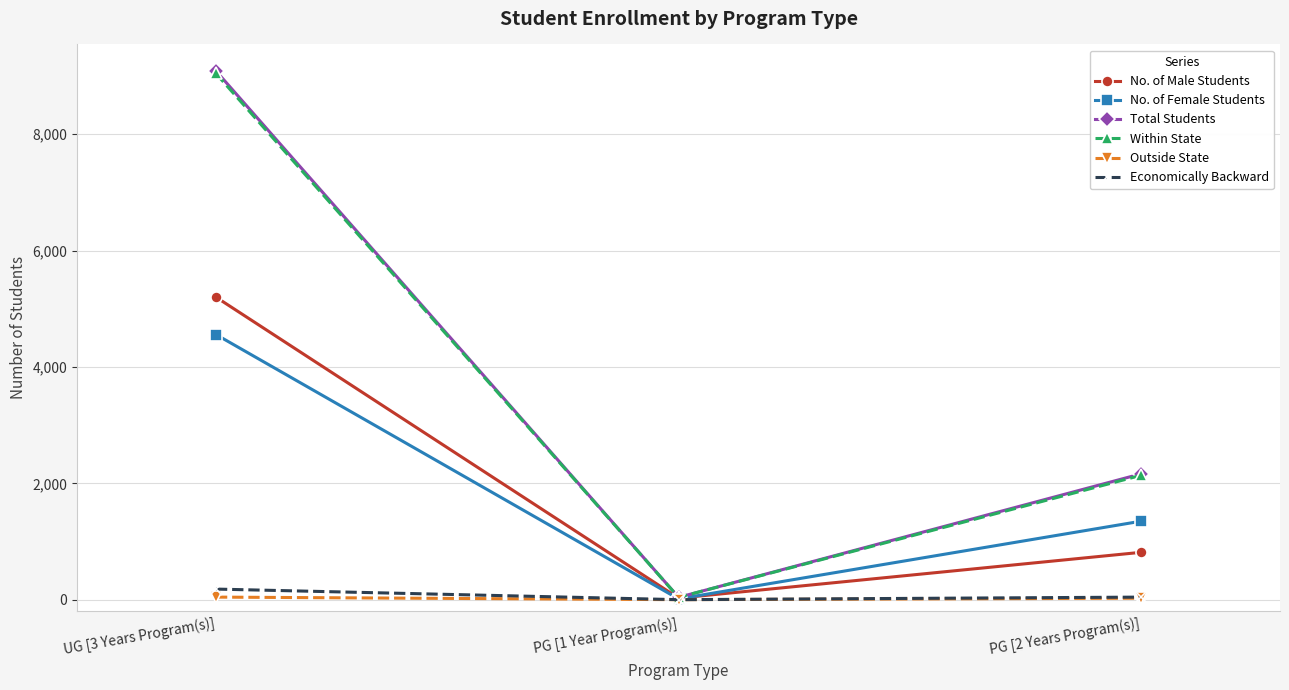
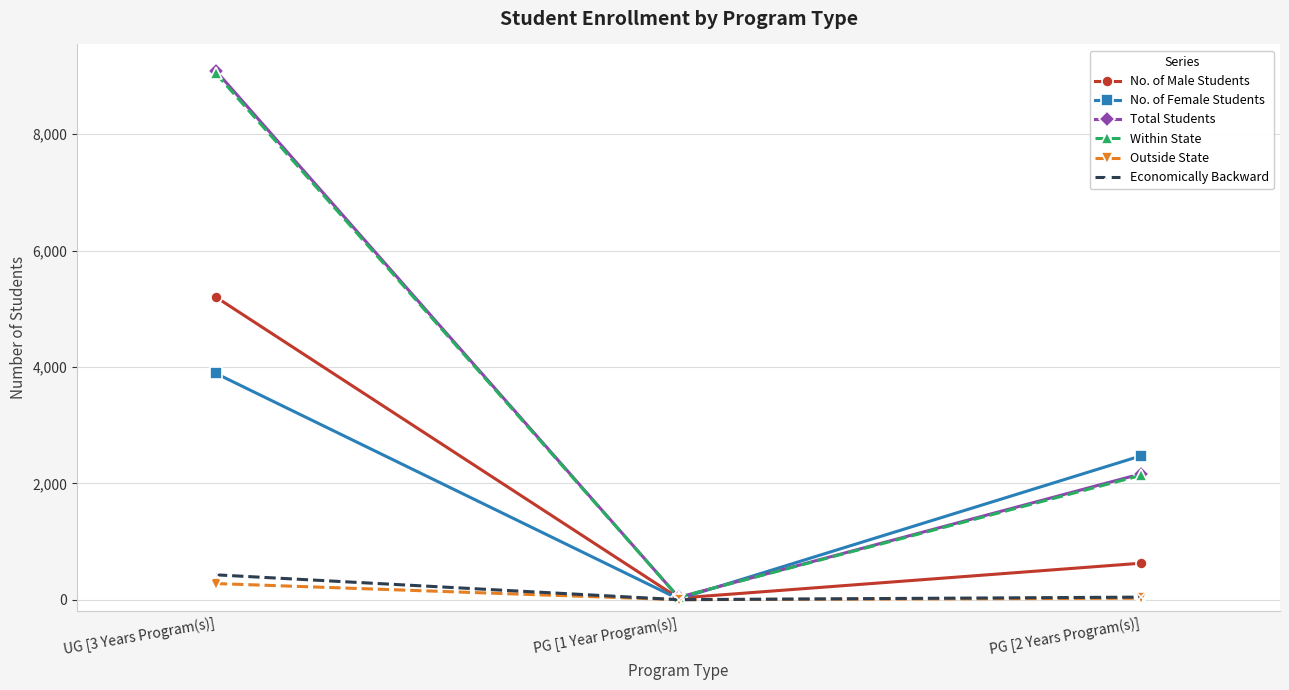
No. of Female Students, UG [3 Years Program(s)]: 4,600 -> 3,900
Outside State, UG [3 Years Program(s)]: 0 -> 300
Economically Backward, UG [3 Years Program(s)]: 200 -> 400
No. of Male Students, PG [2 Years Program(s)]: 800 -> 600
No. of Female Students, PG [2 Years Program(s)]: 1,300 -> 2,500
